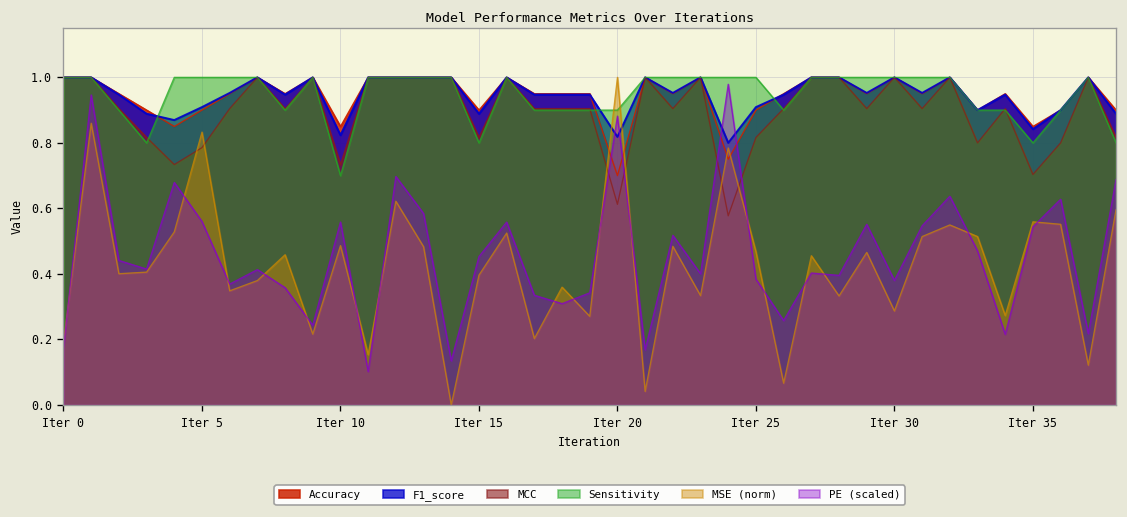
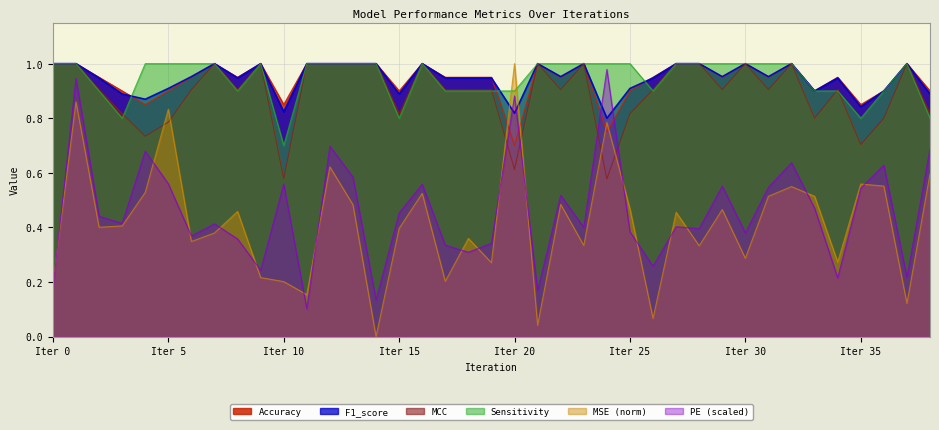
MCC, Iter 10: 0.73 -> 0.58
MSE (norm), Iter 10: 0.49 -> 0.20
